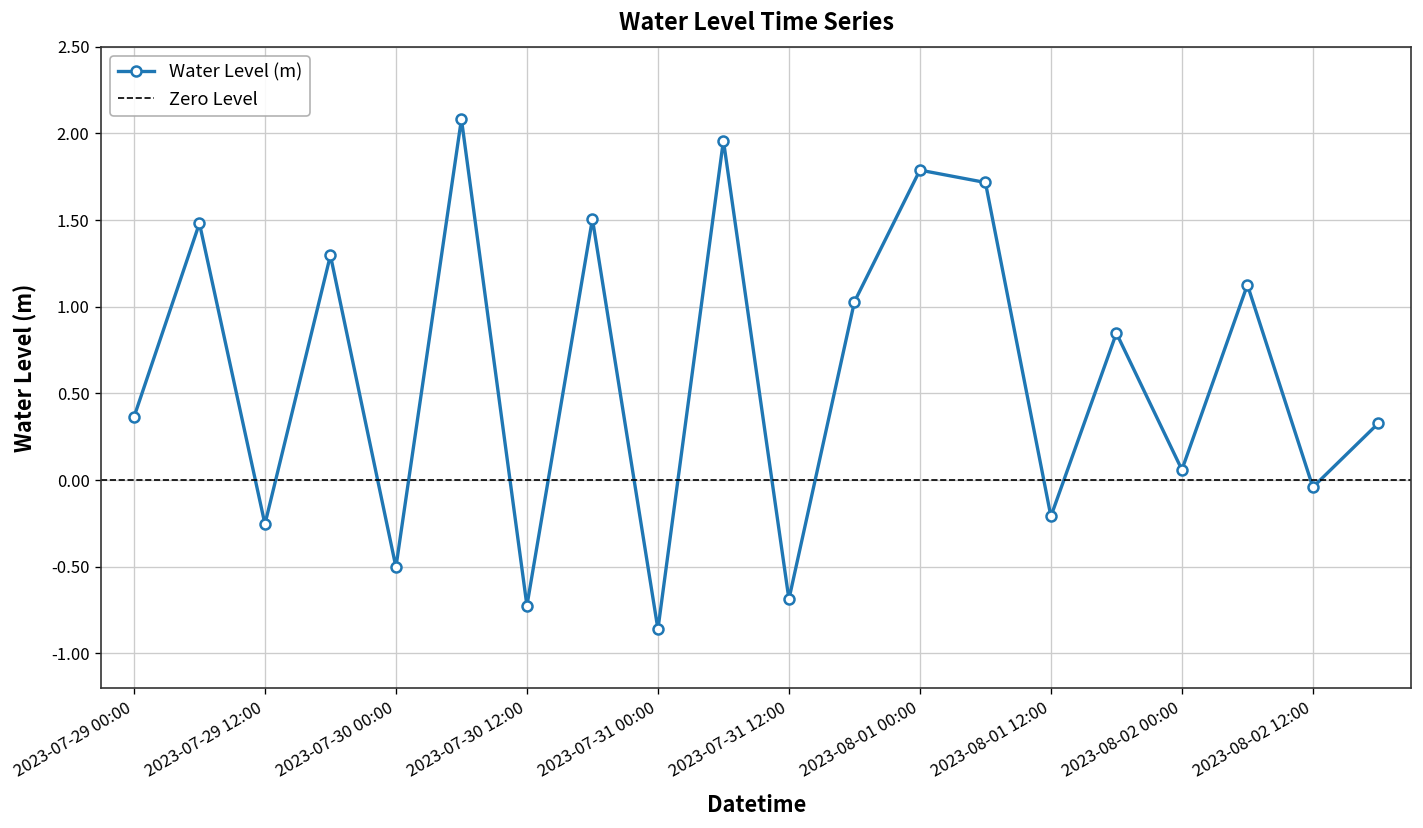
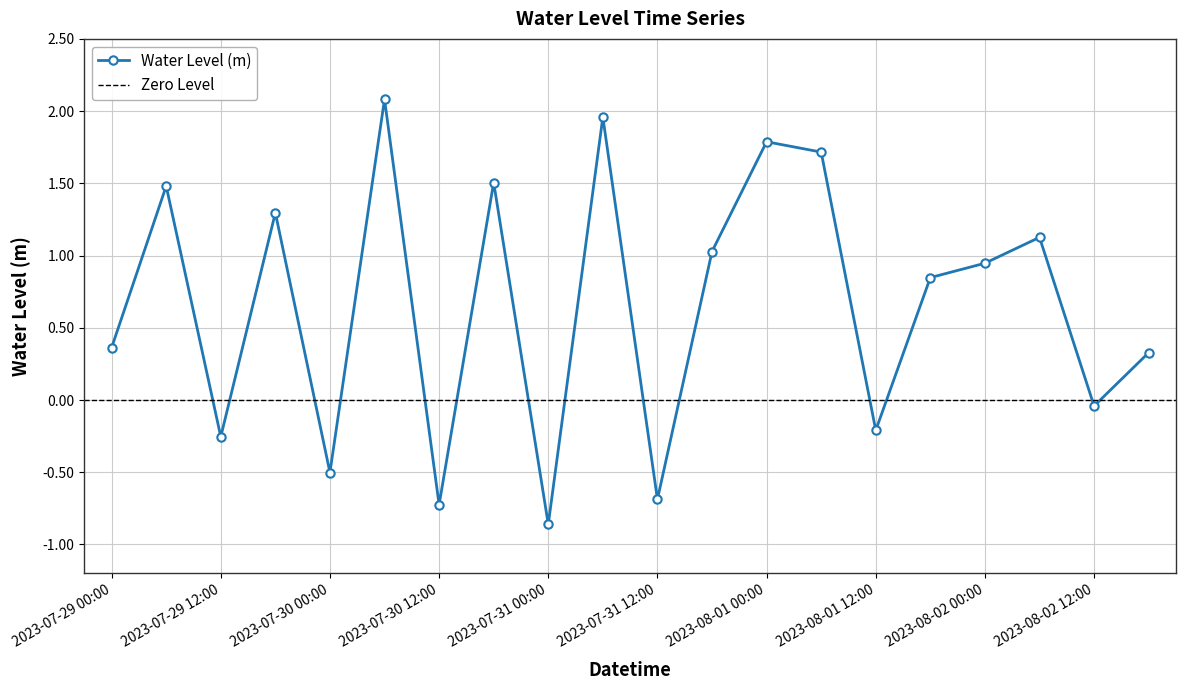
2023-08-02 00:00: 0.06 -> 0.95
